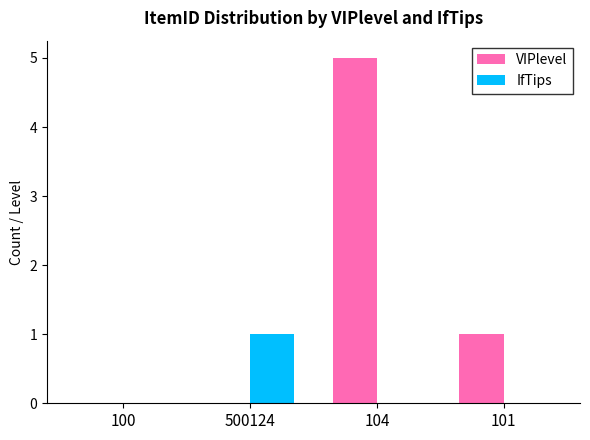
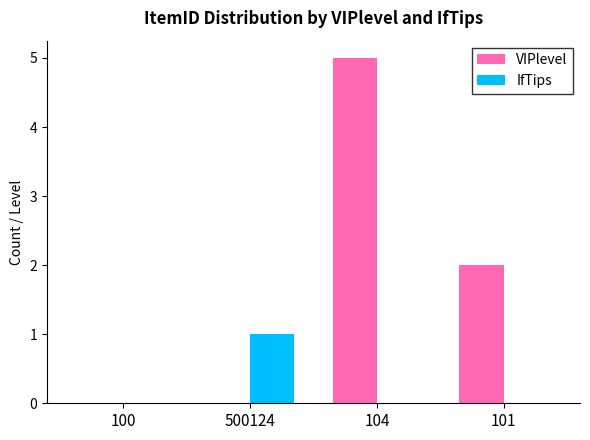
VIPlevel, 101: 1 -> 2
